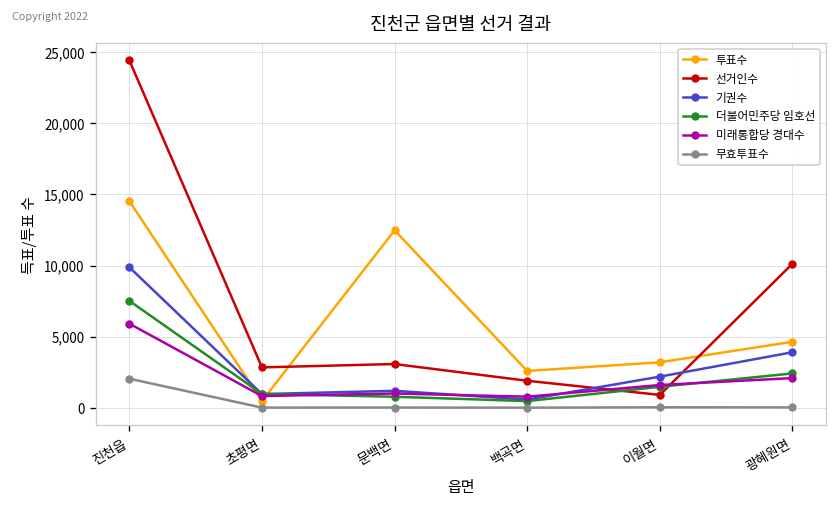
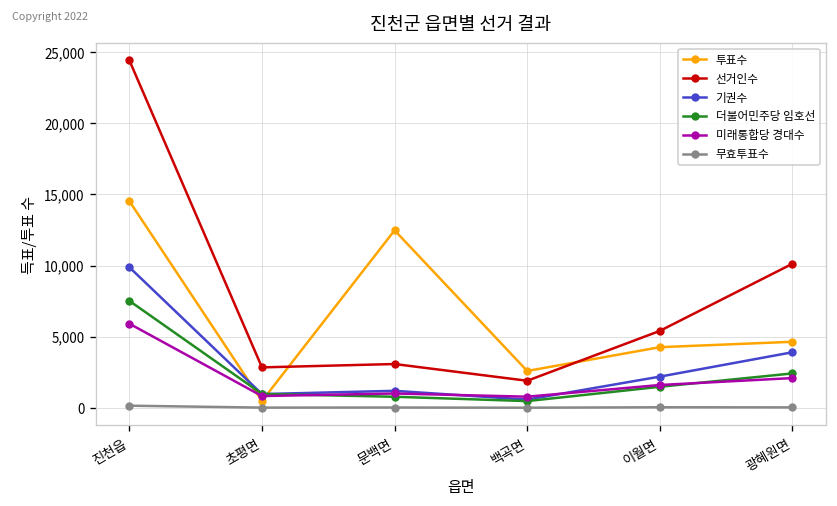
무효투표수, 진천읍: 2,100 -> 200
투표수, 이월면: 3,200 -> 4,300
선거인수, 이월면: 900 -> 5,400
